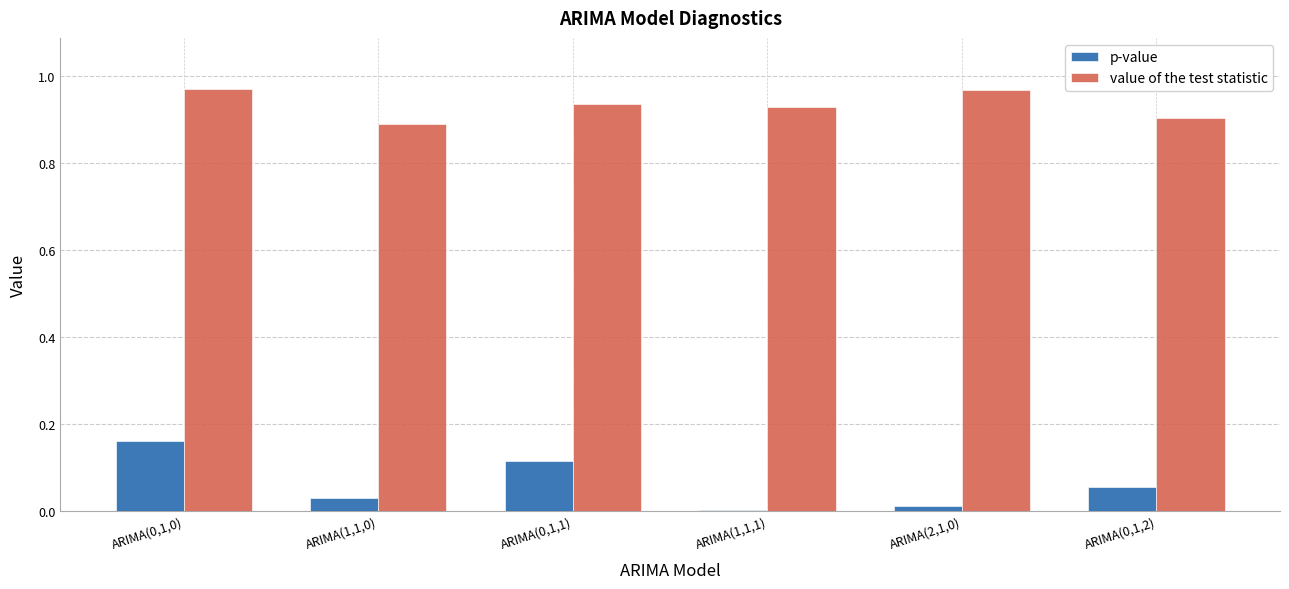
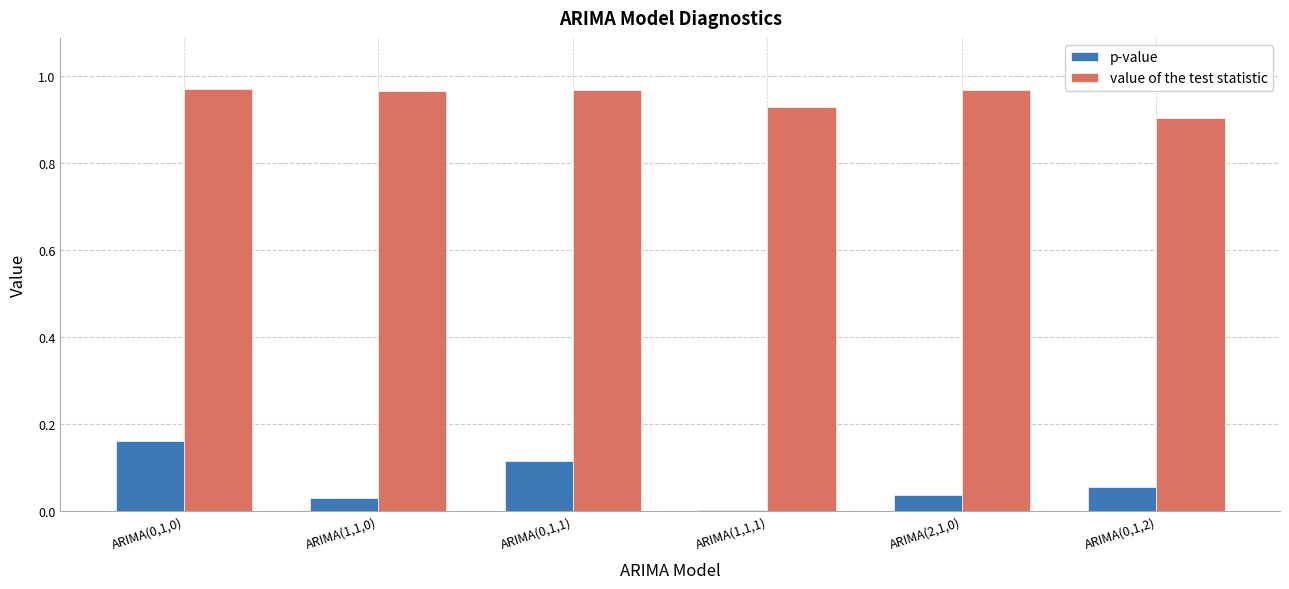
value of the test statistic, ARIMA(1,1,0): 0.89 -> 0.97
value of the test statistic, ARIMA(0,1,1): 0.94 -> 0.97
p-value, ARIMA(2,1,0): 0.01 -> 0.04
